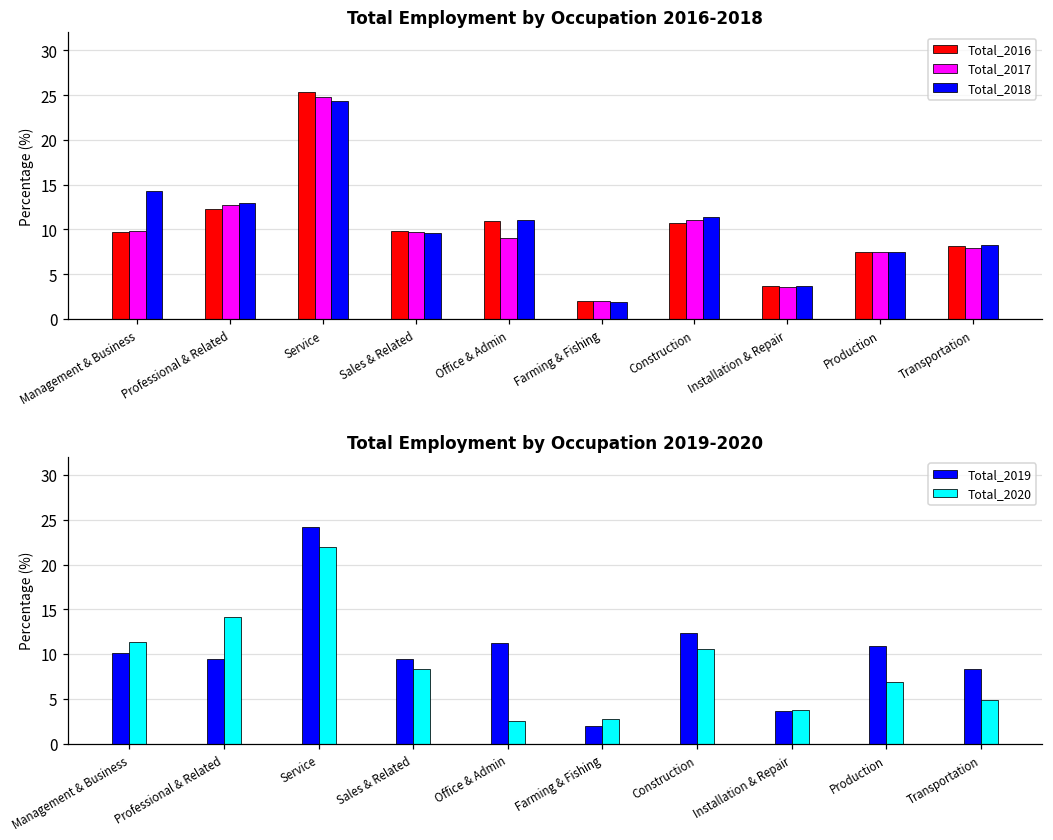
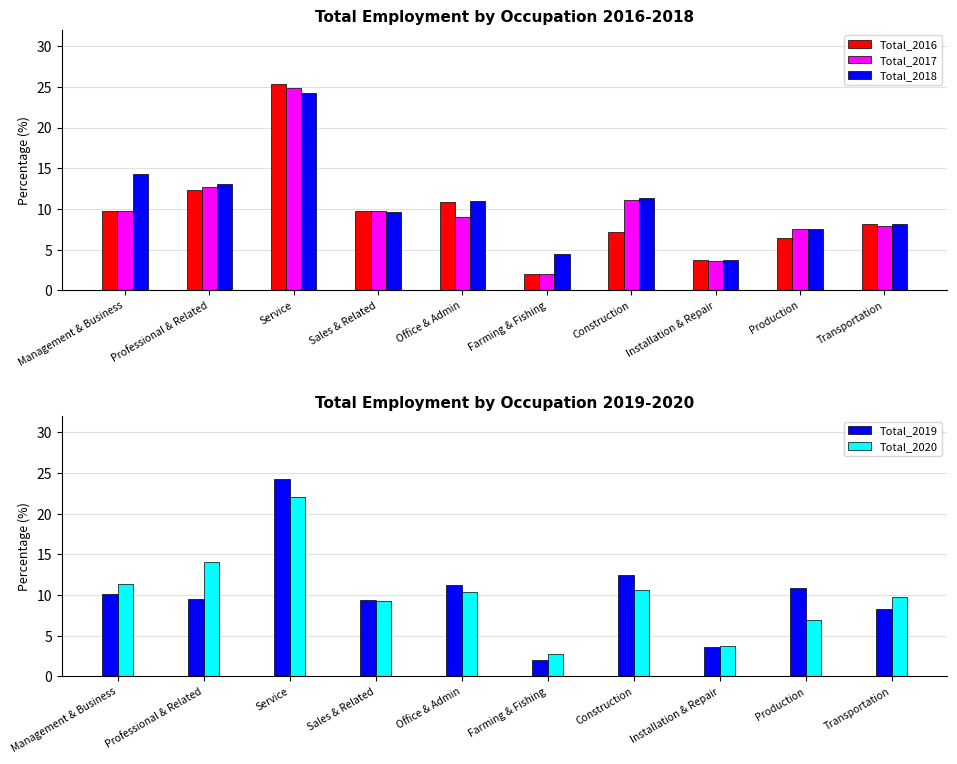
Total Employment by Occupation 2016-2018, Total_2018, Farming & Fishing: 2 -> 5
Total Employment by Occupation 2016-2018, Total_2016, Construction: 11 -> 7
Total Employment by Occupation 2016-2018, Total_2016, Production: 8 -> 6
Total Employment by Occupation 2019-2020, Total_2020, Sales & Related: 8 -> 9
Total Employment by Occupation 2019-2020, Total_2020, Office & Admin: 3 -> 10
Total Employment by Occupation 2019-2020, Total_2020, Transportation: 5 -> 10
